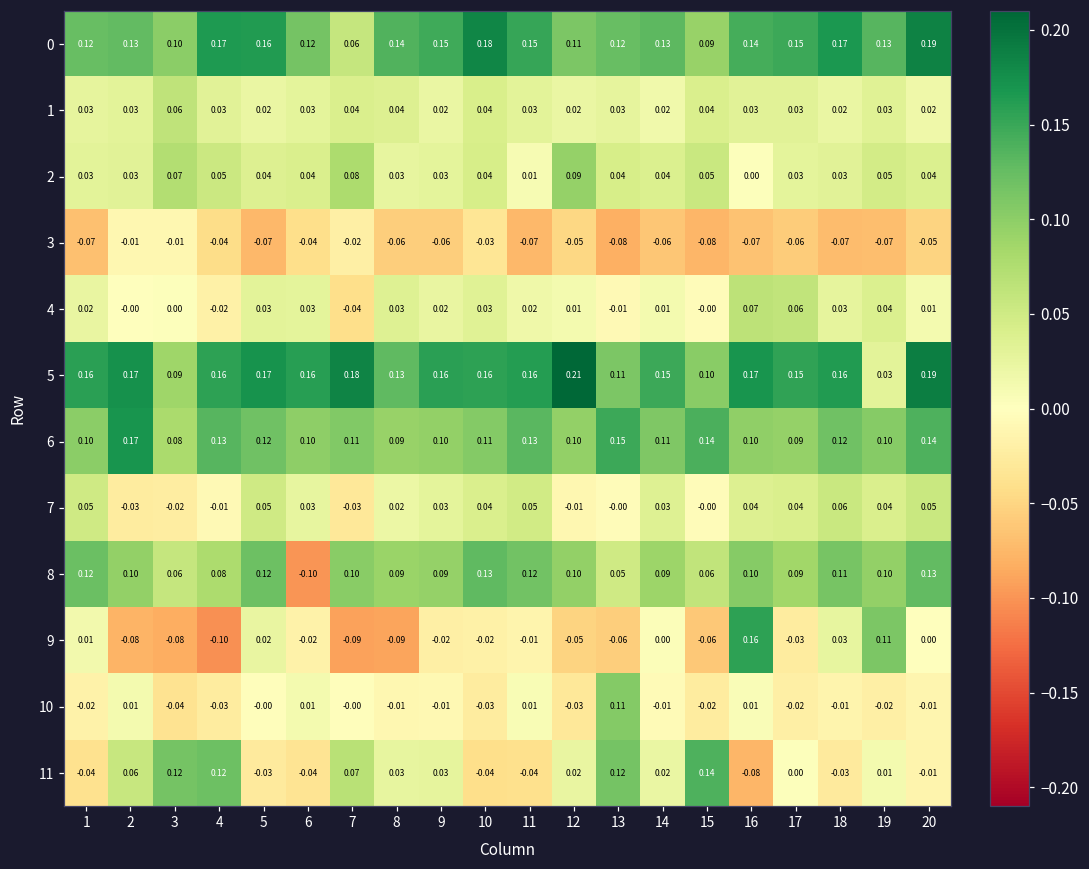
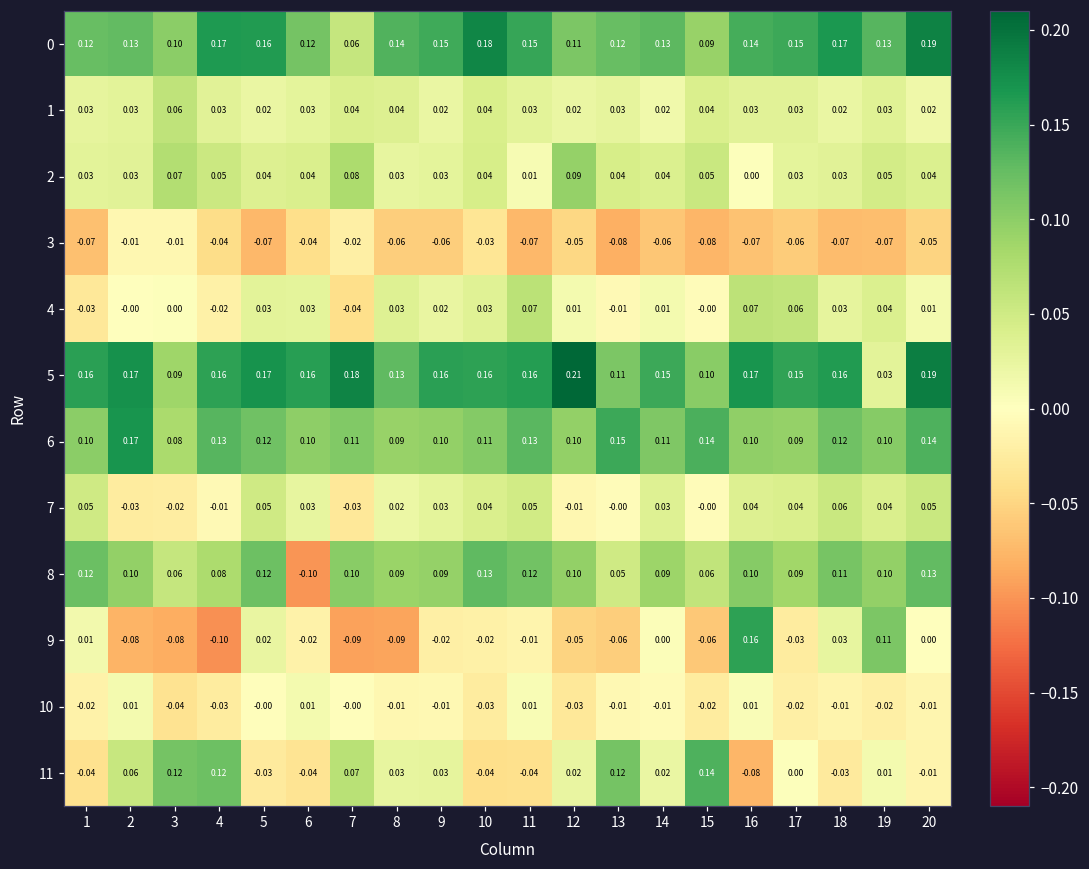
4, 1: 0.02 -> -0.03
4, 11: 0.02 -> 0.07
10, 13: 0.11 -> -0.01
